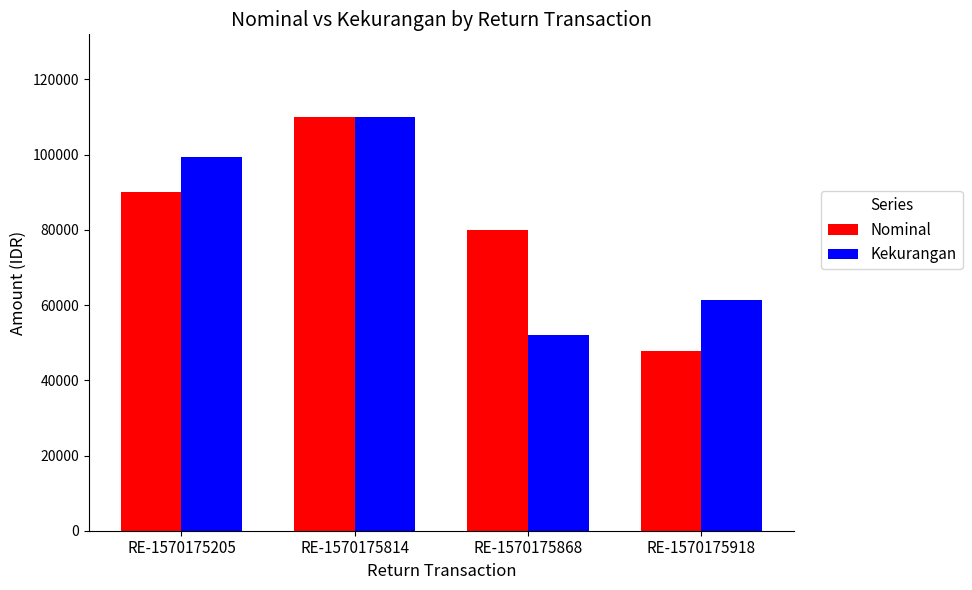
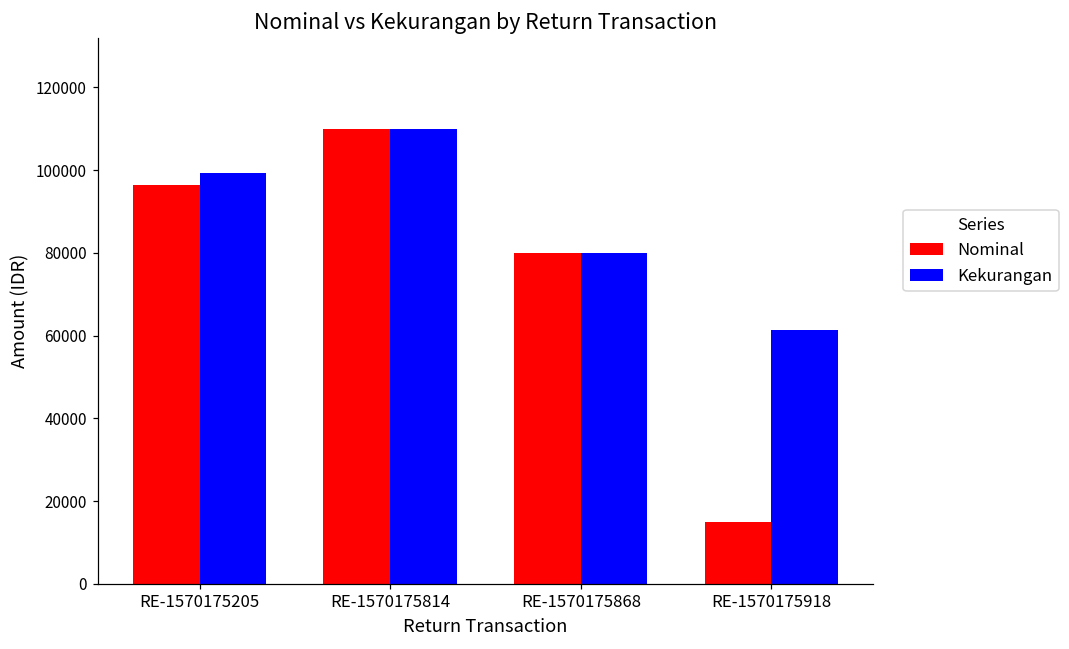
Nominal, RE-1570175205: 90000 -> 96000
Kekurangan, RE-1570175868: 52000 -> 80000
Nominal, RE-1570175918: 48000 -> 15000
